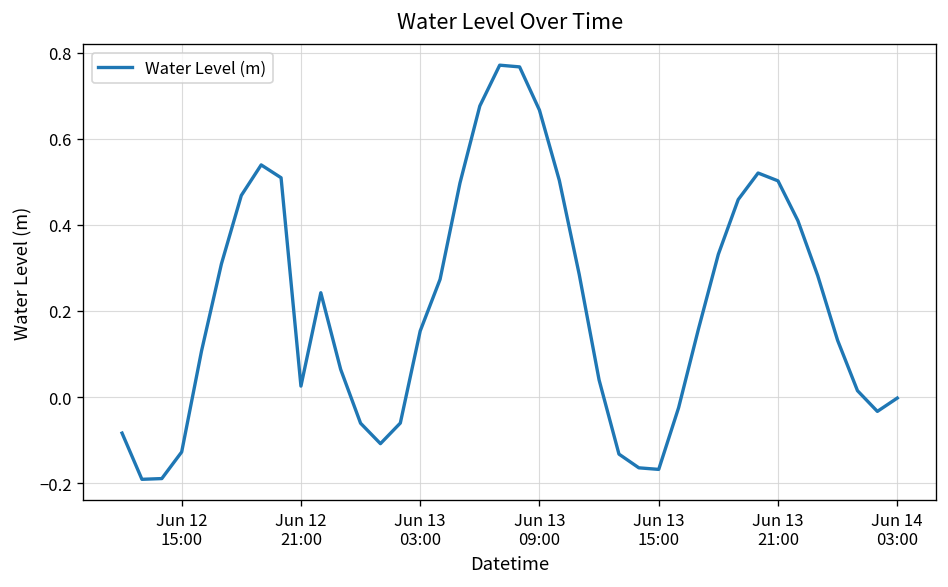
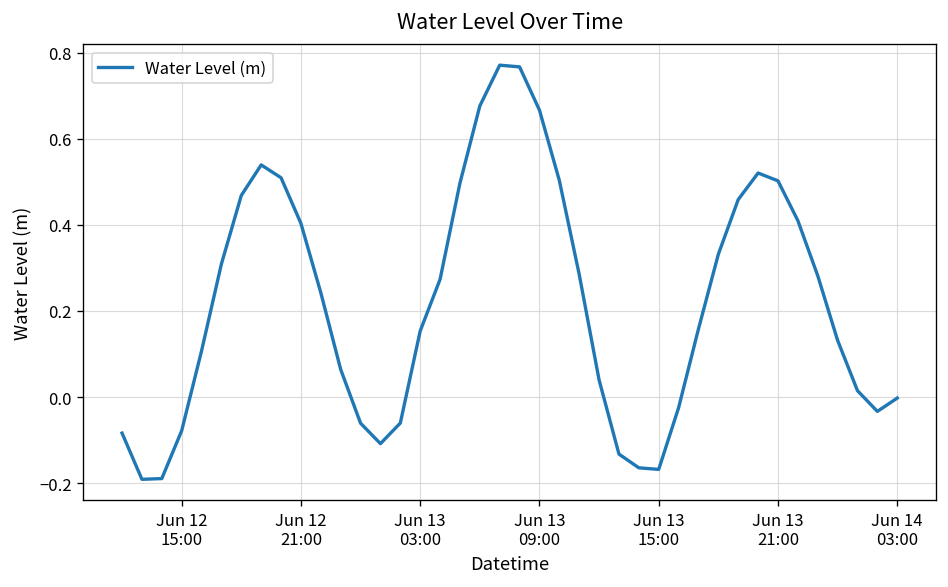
Jun 12 15:00: -0.13 -> -0.08
Jun 12 21:00: 0.03 -> 0.40
